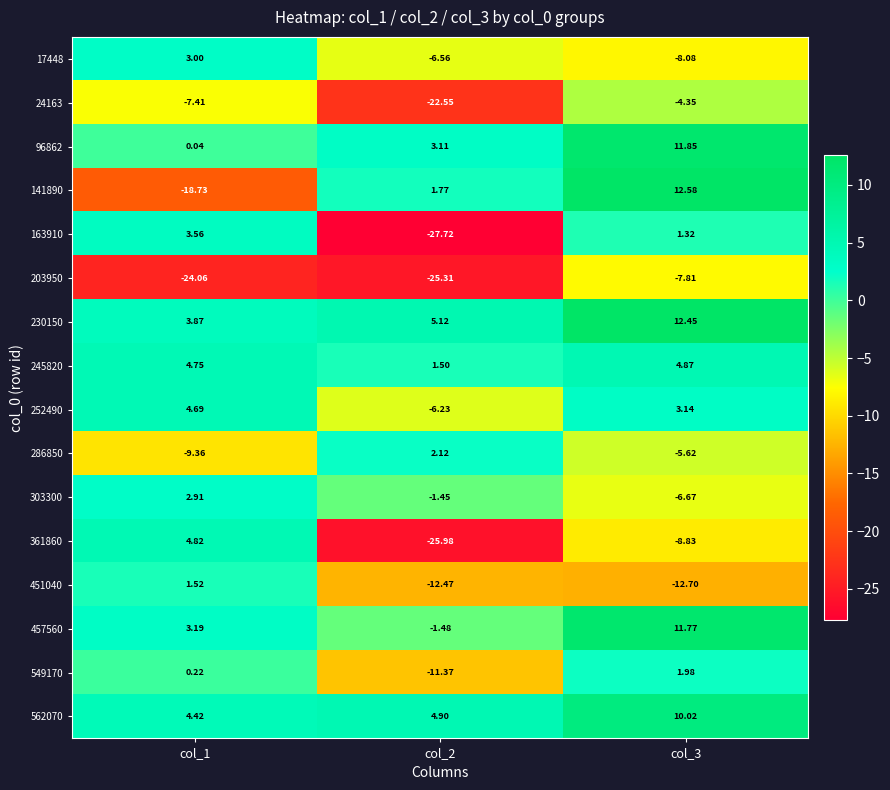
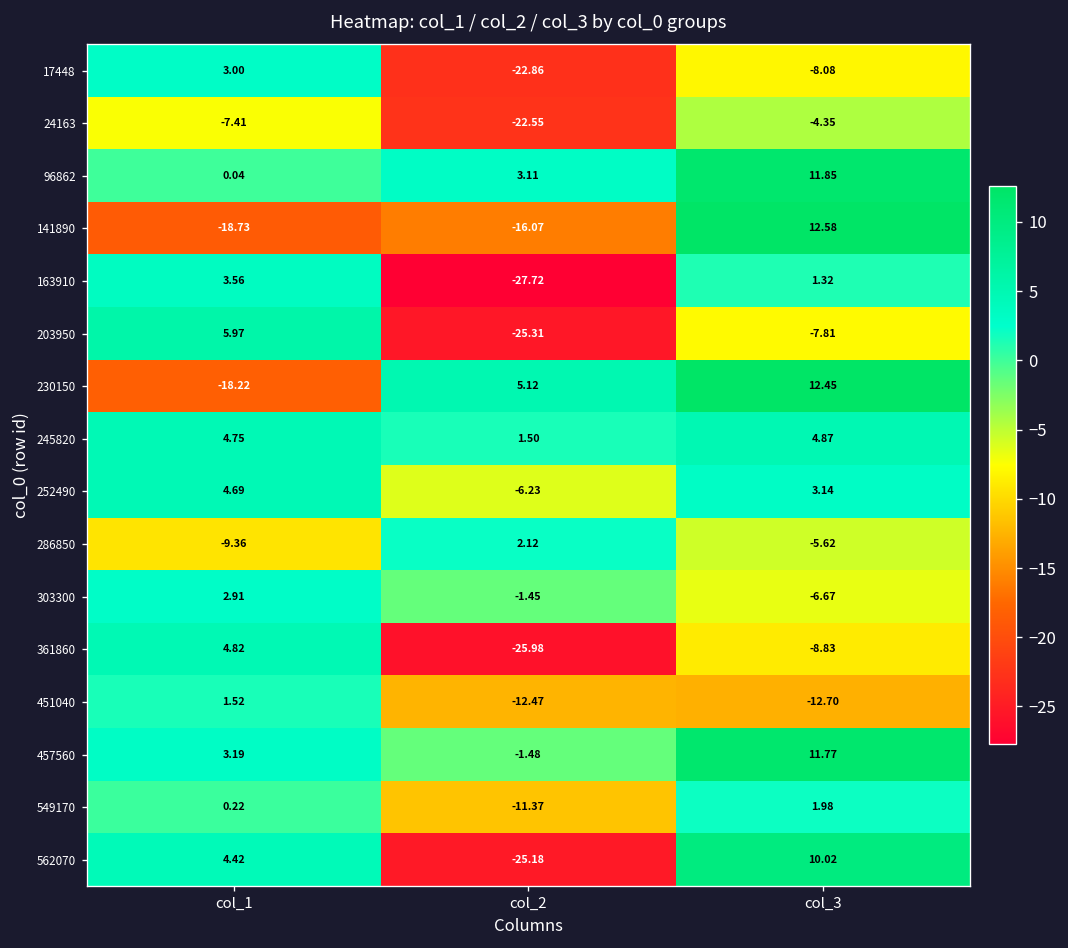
17448, col_2: -6.56 -> -22.86
141890, col_2: 1.77 -> -16.07
203950, col_1: -24.06 -> 5.97
230150, col_1: 3.87 -> -18.22
562070, col_2: 4.90 -> -25.18
